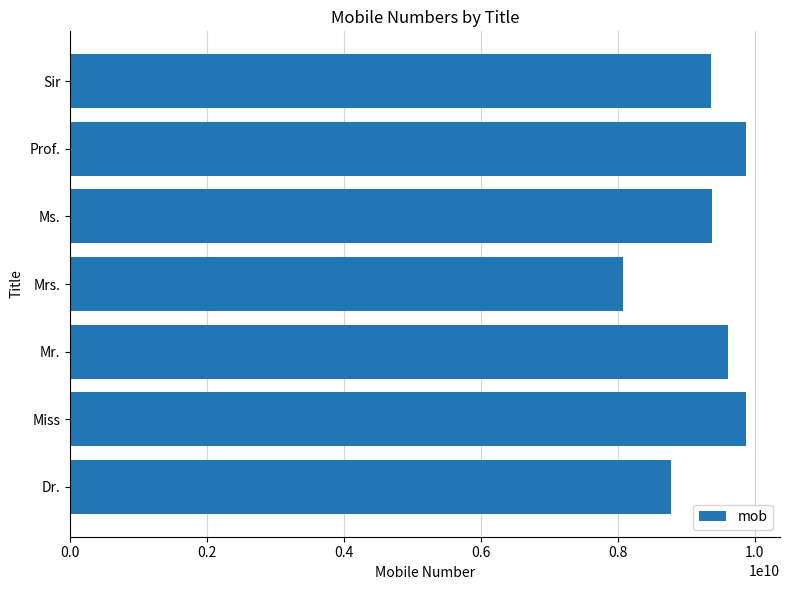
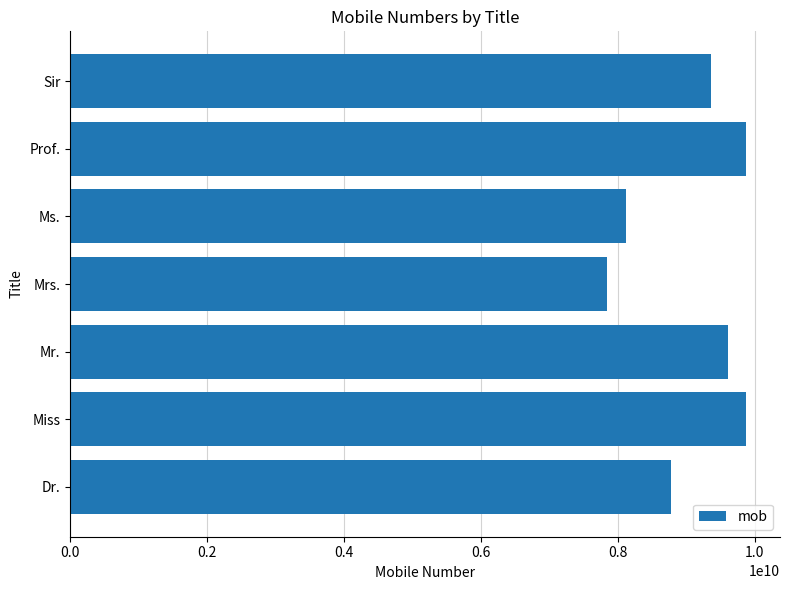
Ms.: 9400000000 -> 8100000000
Mrs.: 8100000000 -> 7800000000
